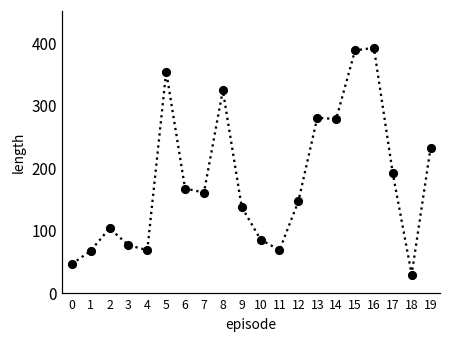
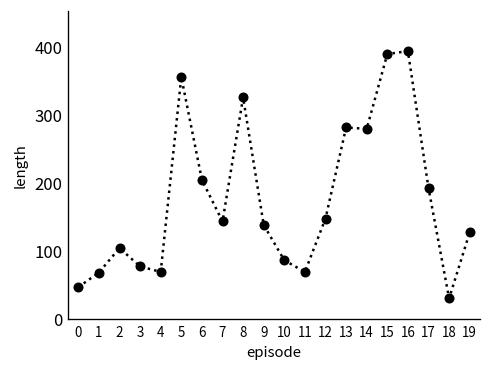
6: 170 -> 200
7: 160 -> 140
19: 230 -> 130
